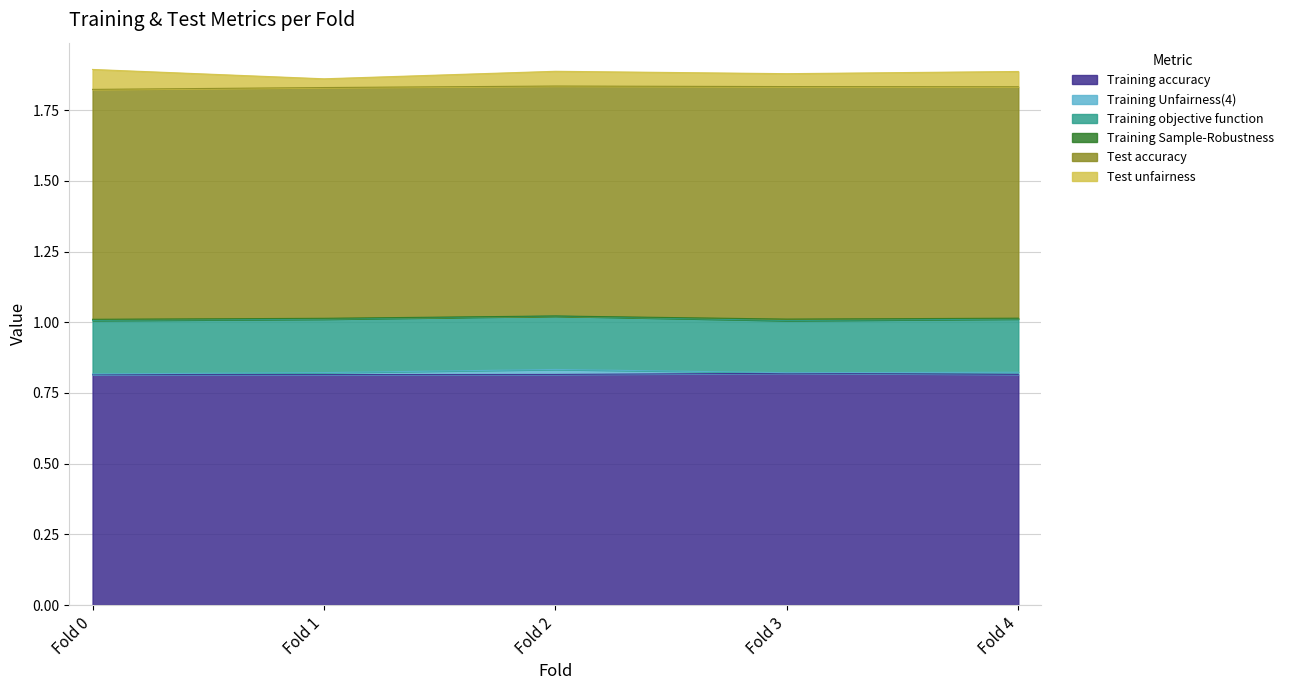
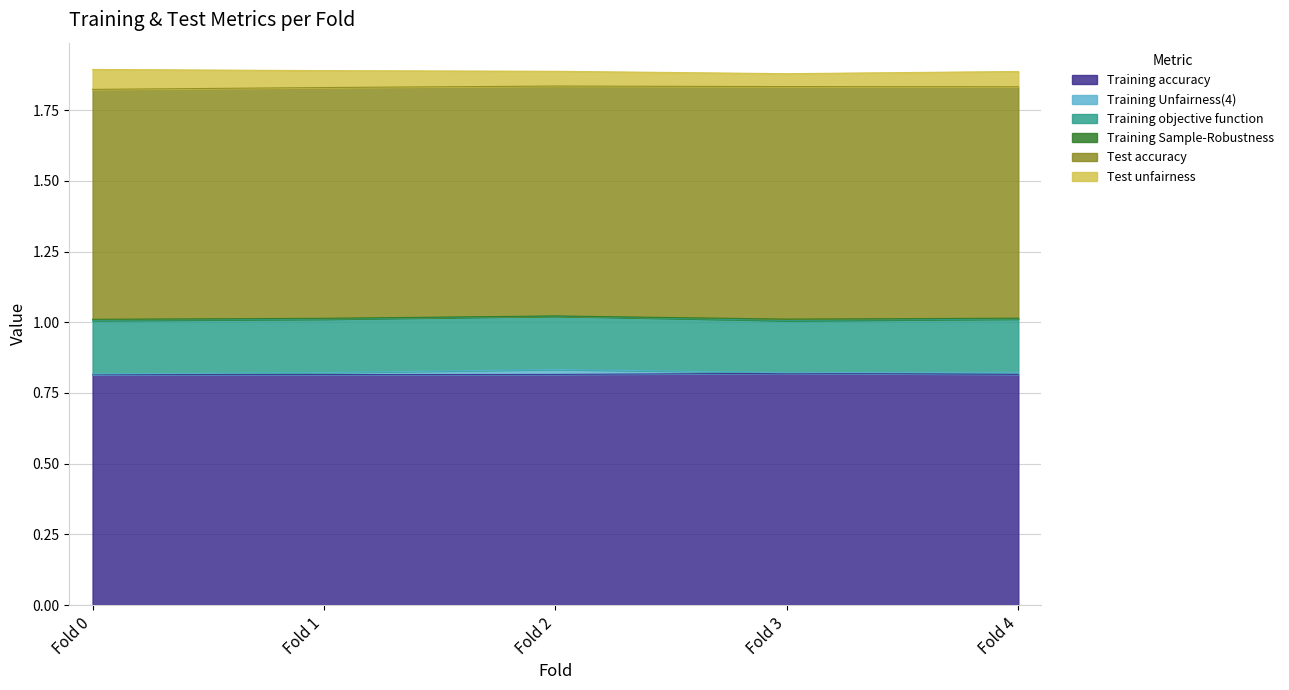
Test unfairness, Fold 1: 0.03 -> 0.06
